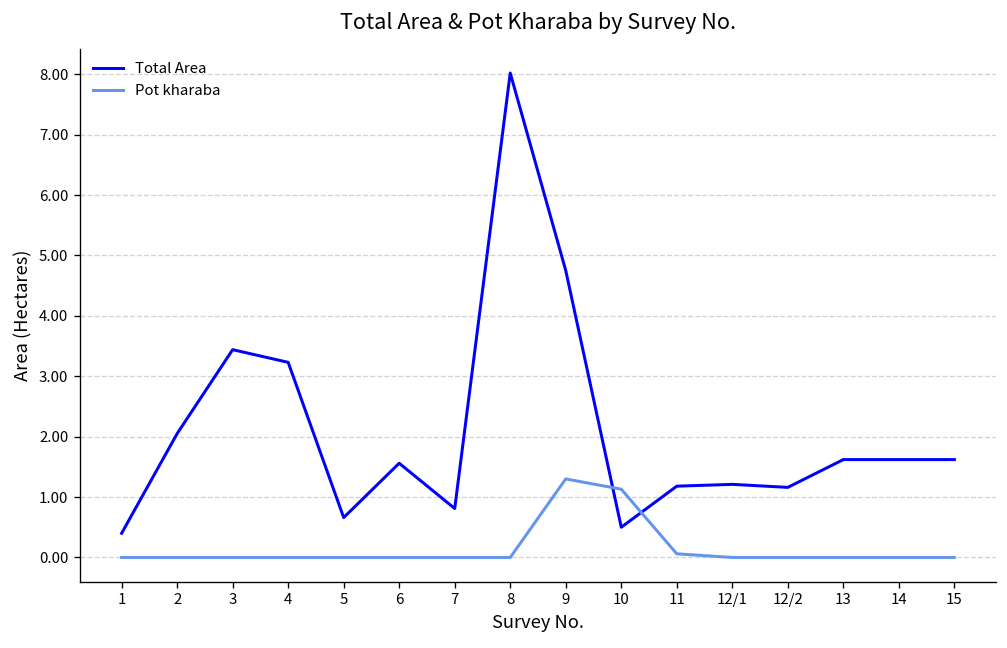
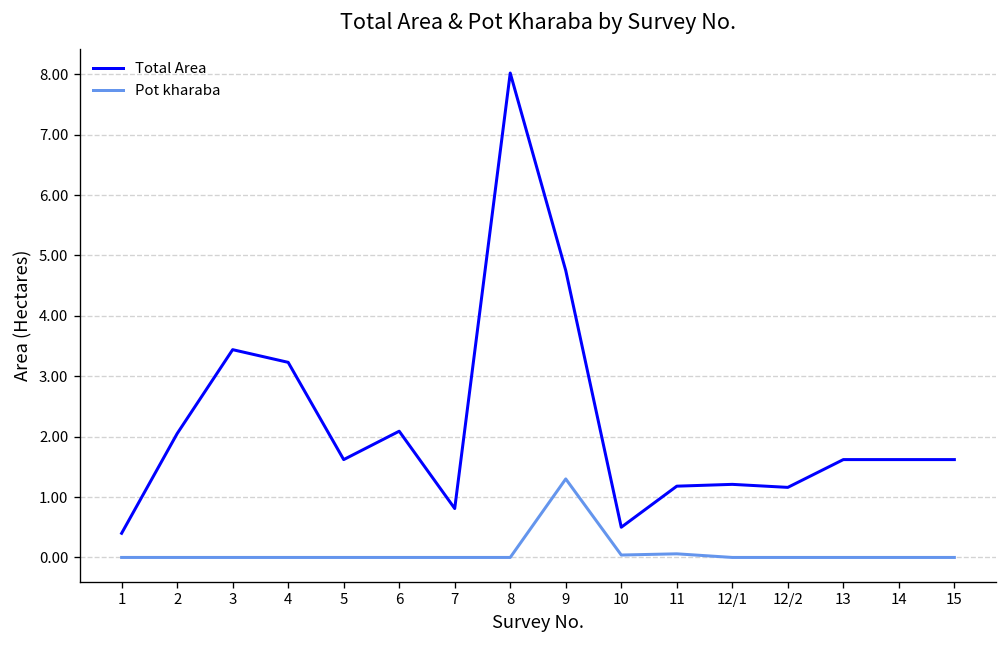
Total Area, 5: 0.7 -> 1.6
Total Area, 6: 1.6 -> 2.1
Pot kharaba, 10: 1.1 -> 0.0
